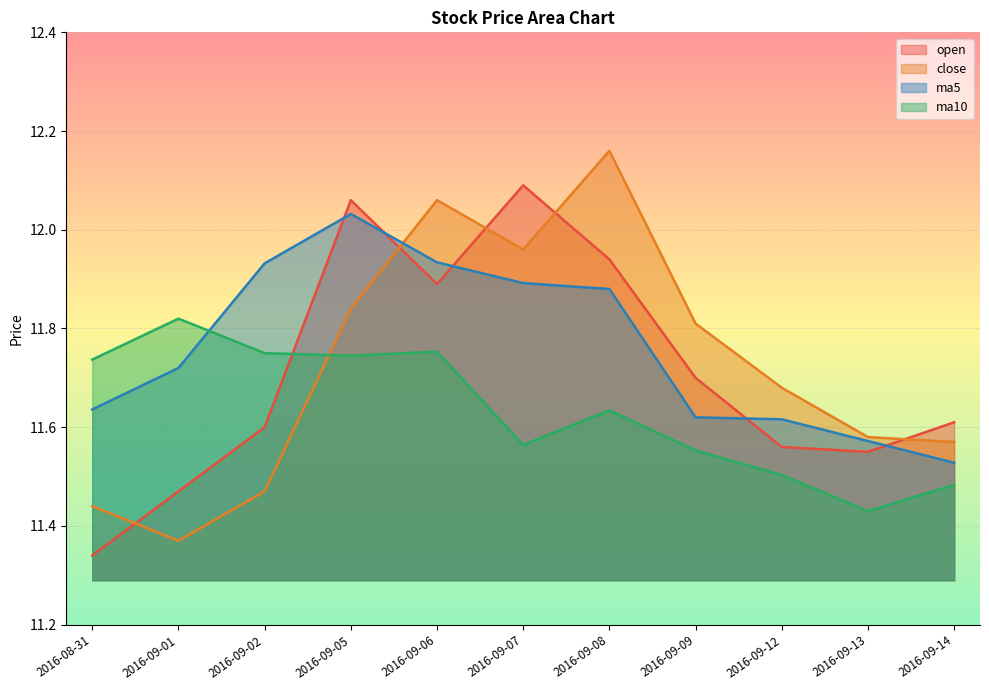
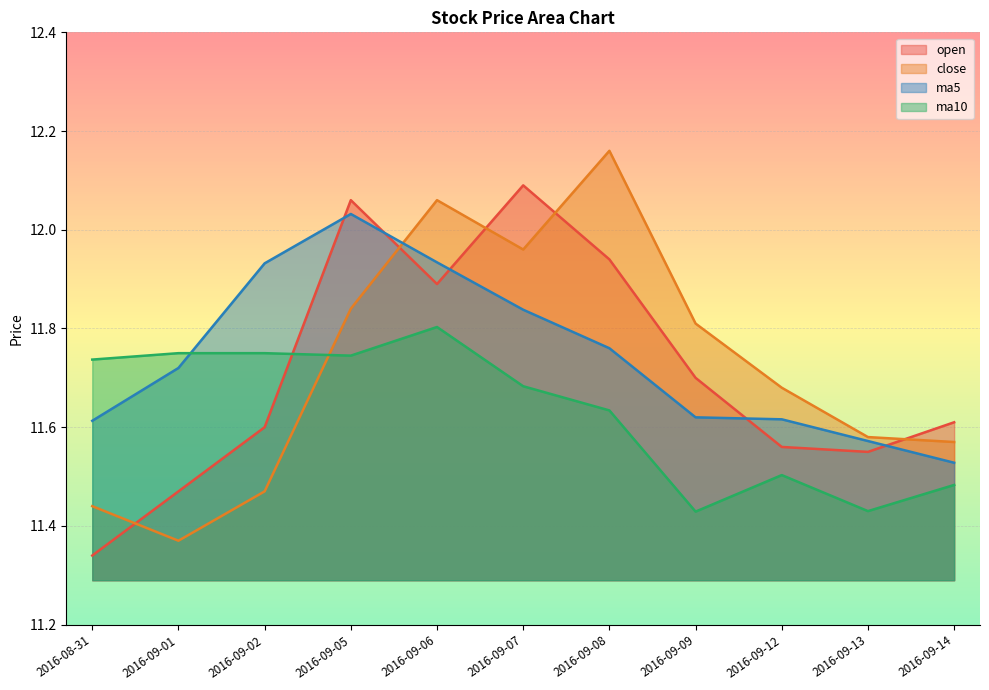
ma5, 2016-08-31: 11.64 -> 11.61
ma10, 2016-09-01: 11.82 -> 11.75
ma10, 2016-09-06: 11.75 -> 11.80
ma5, 2016-09-07: 11.89 -> 11.84
ma10, 2016-09-07: 11.56 -> 11.68
ma5, 2016-09-08: 11.88 -> 11.76
ma10, 2016-09-09: 11.55 -> 11.43
